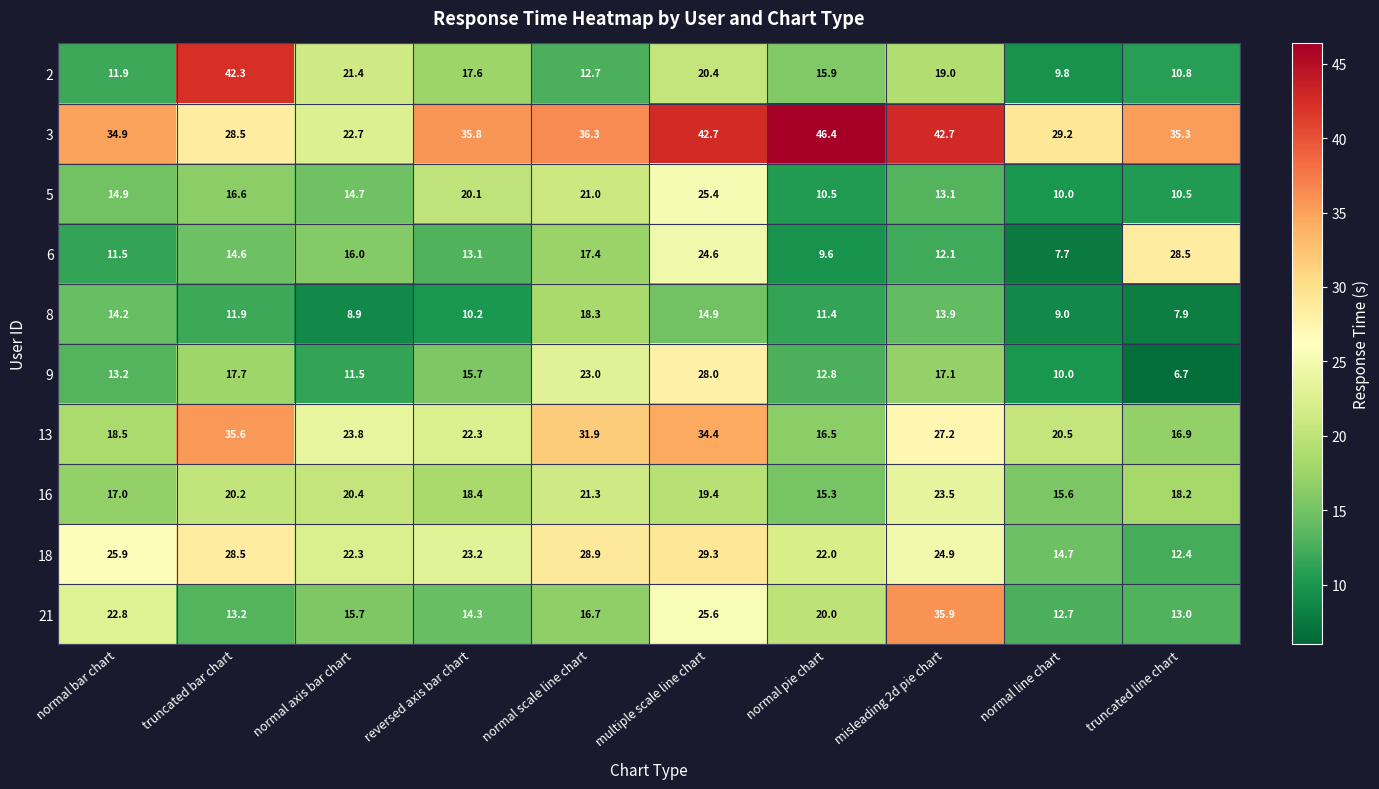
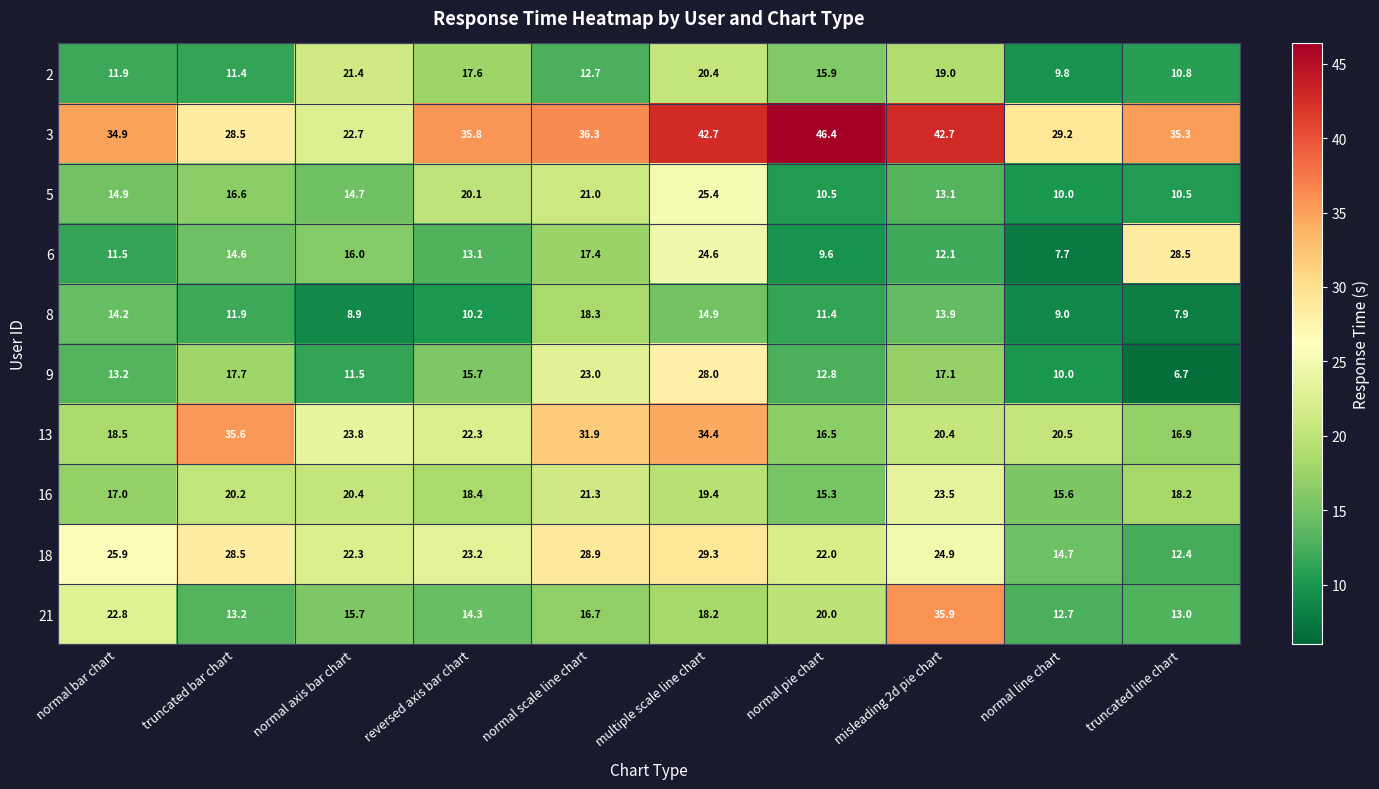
2, truncated bar chart: 42.3 -> 11.4
13, misleading 2d pie chart: 27.2 -> 20.4
21, multiple scale line chart: 25.6 -> 18.2
